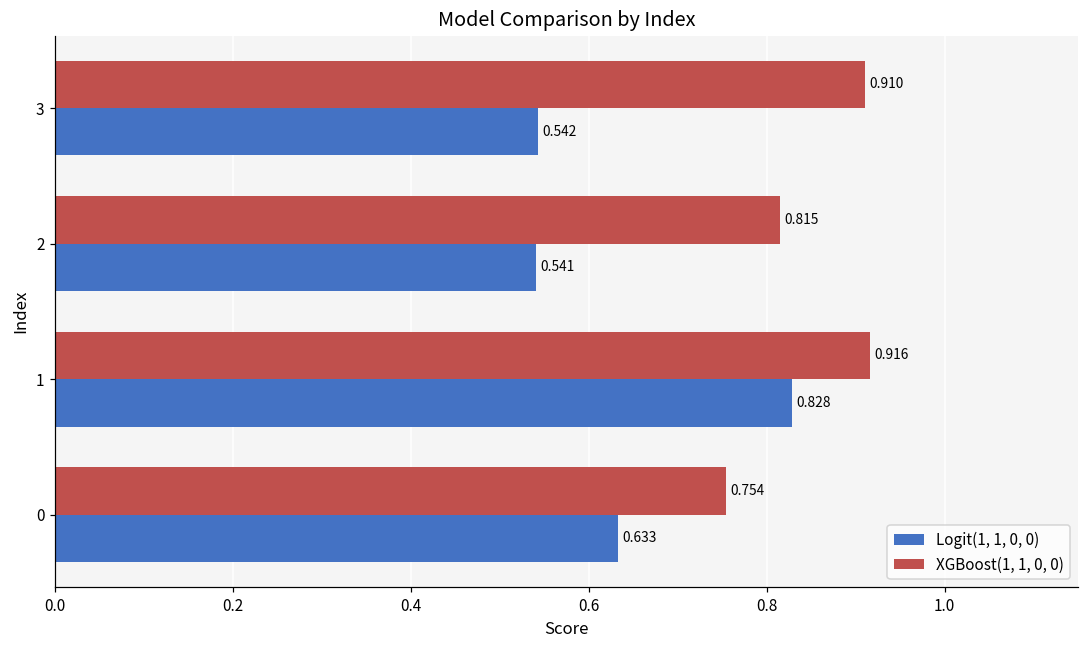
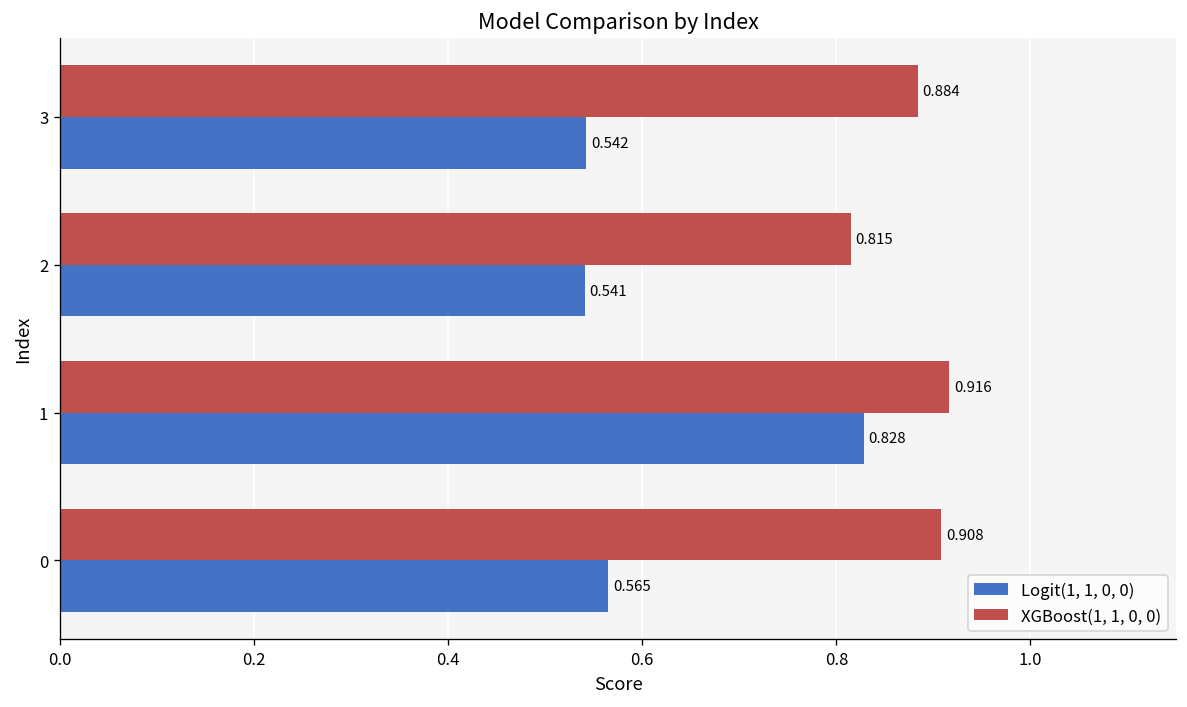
XGBoost(1, 1, 0, 0), 3: 0.910 -> 0.884
XGBoost(1, 1, 0, 0), 0: 0.754 -> 0.908
Logit(1, 1, 0, 0), 0: 0.633 -> 0.565
